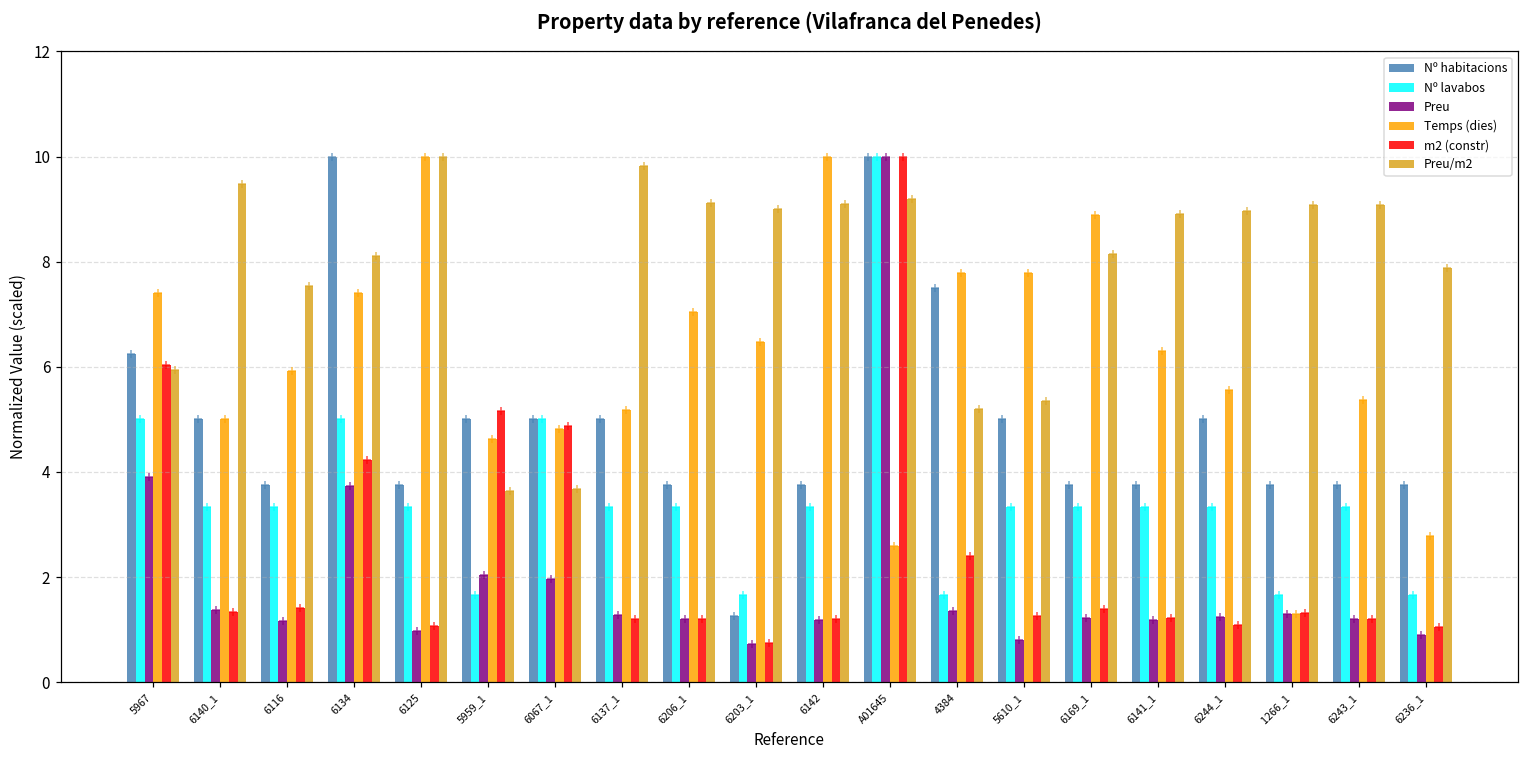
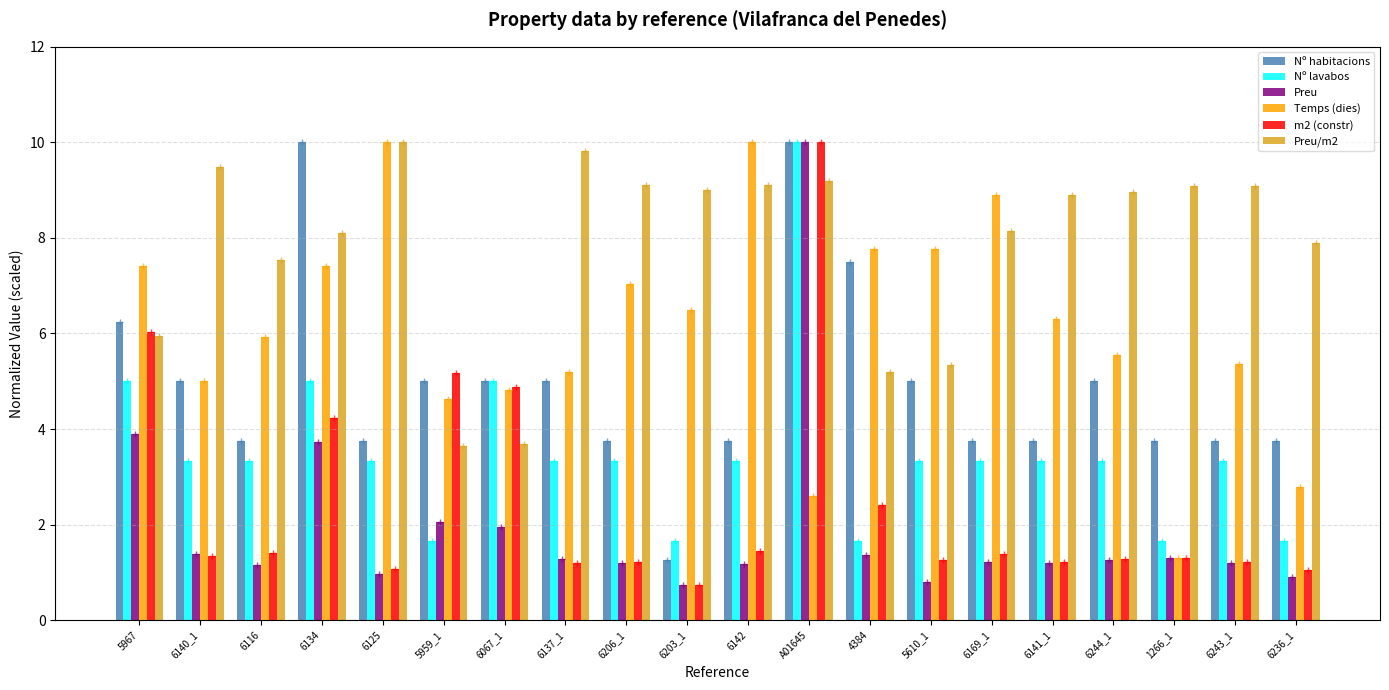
m2 (constr), 6142: 1.2 -> 1.5
m2 (constr), 6244_1: 1.1 -> 1.3
